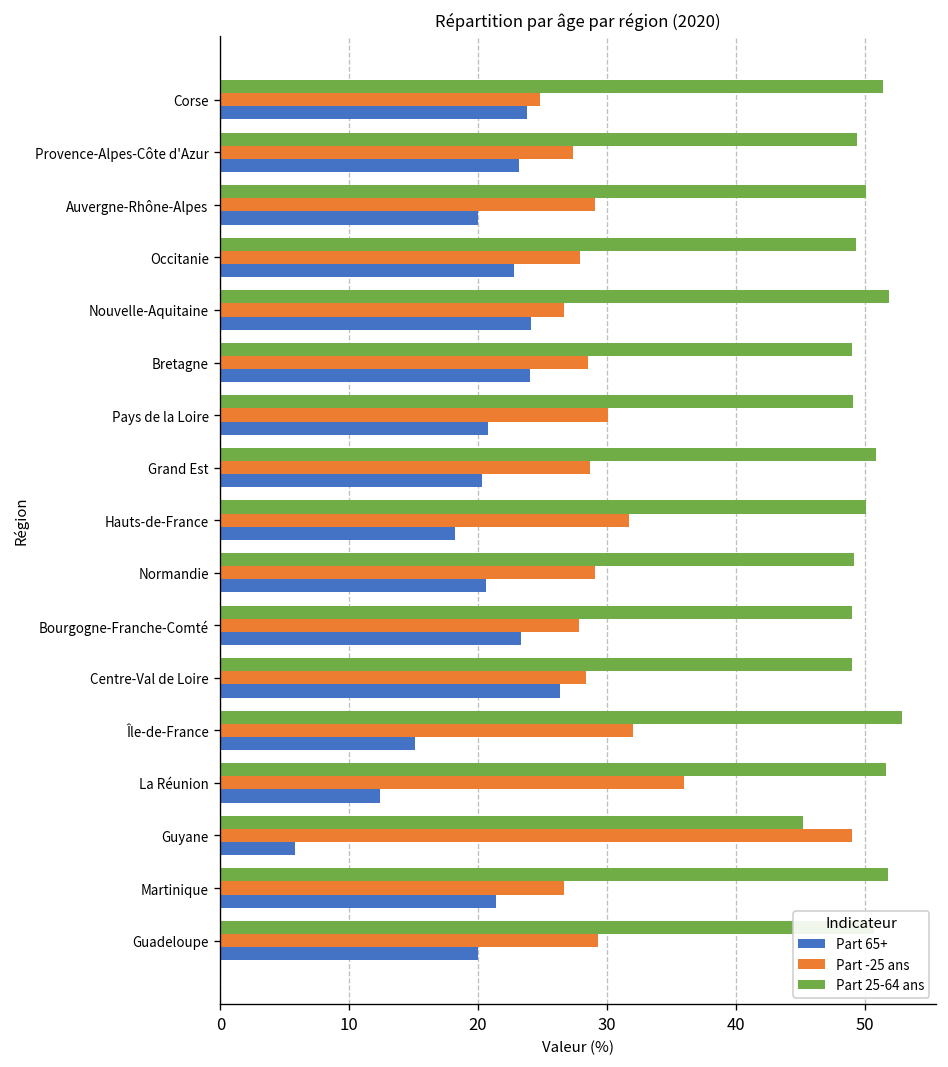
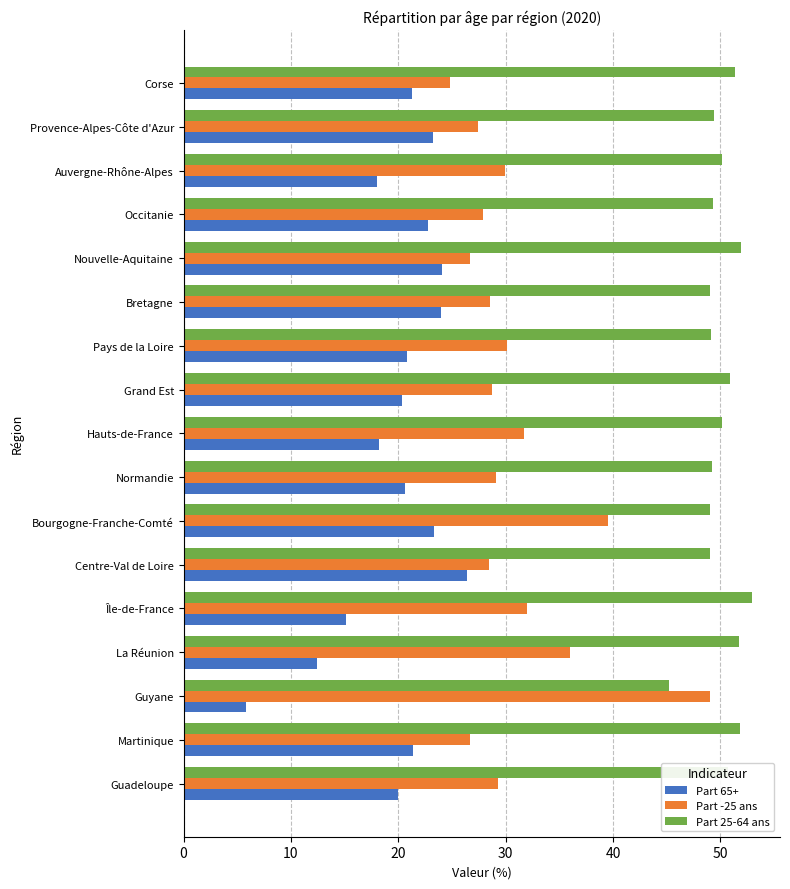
Part 65+, Corse: 23.8 -> 21.3
Part -25 ans, Auvergne-Rhône-Alpes: 29.1 -> 29.9
Part 65+, Auvergne-Rhône-Alpes: 20 -> 18
Part -25 ans, Bourgogne-Franche-Comté: 27.8 -> 39.5
